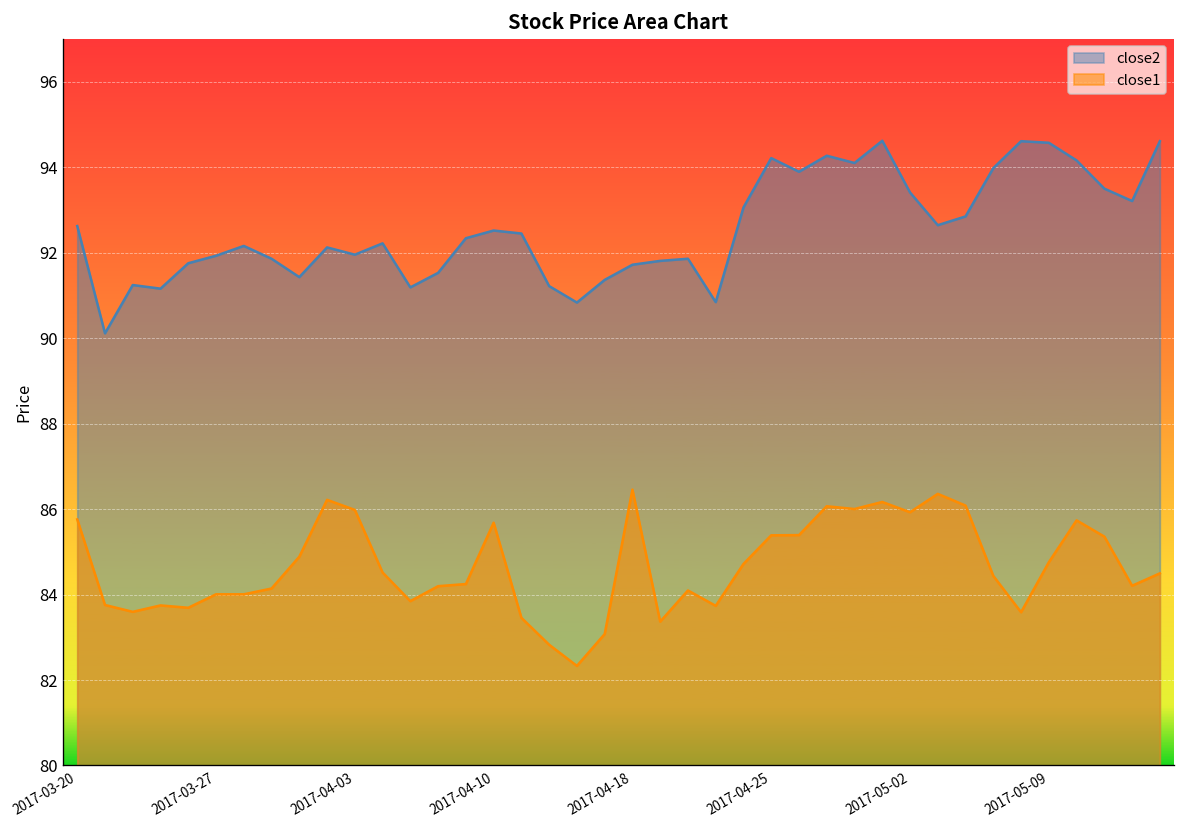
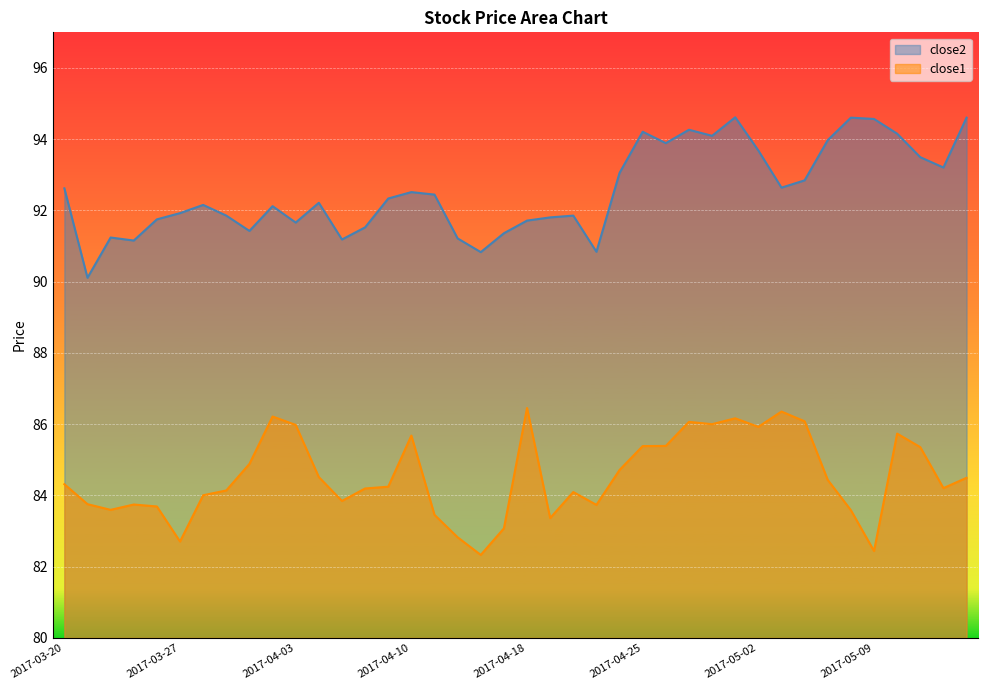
close1, 2017-03-20: 85.8 -> 84.3
close1, 2017-03-27: 84.0 -> 82.7
close2, 2017-04-03: 92.0 -> 91.7
close2, 2017-05-02: 93.4 -> 93.7
close1, 2017-05-09: 84.8 -> 82.4
